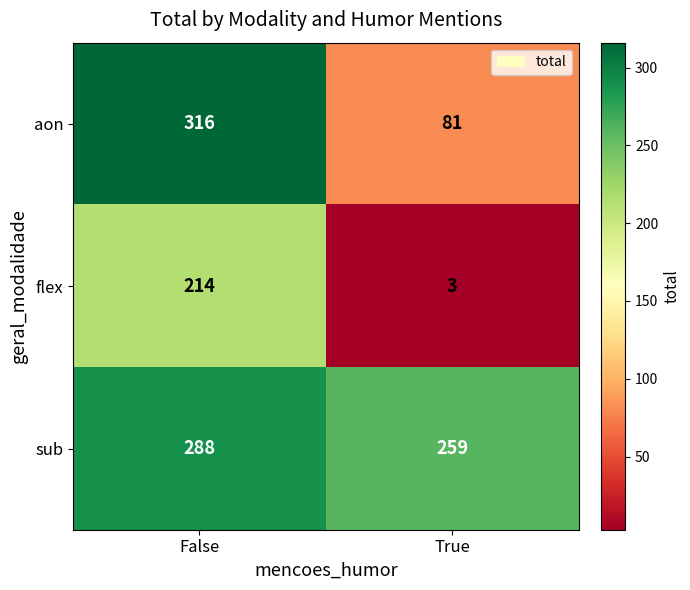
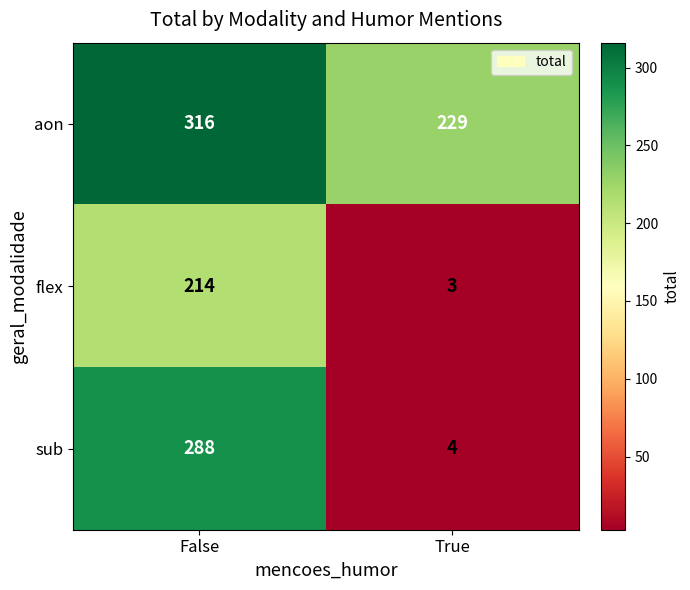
aon, True: 81 -> 229
sub, True: 259 -> 4
